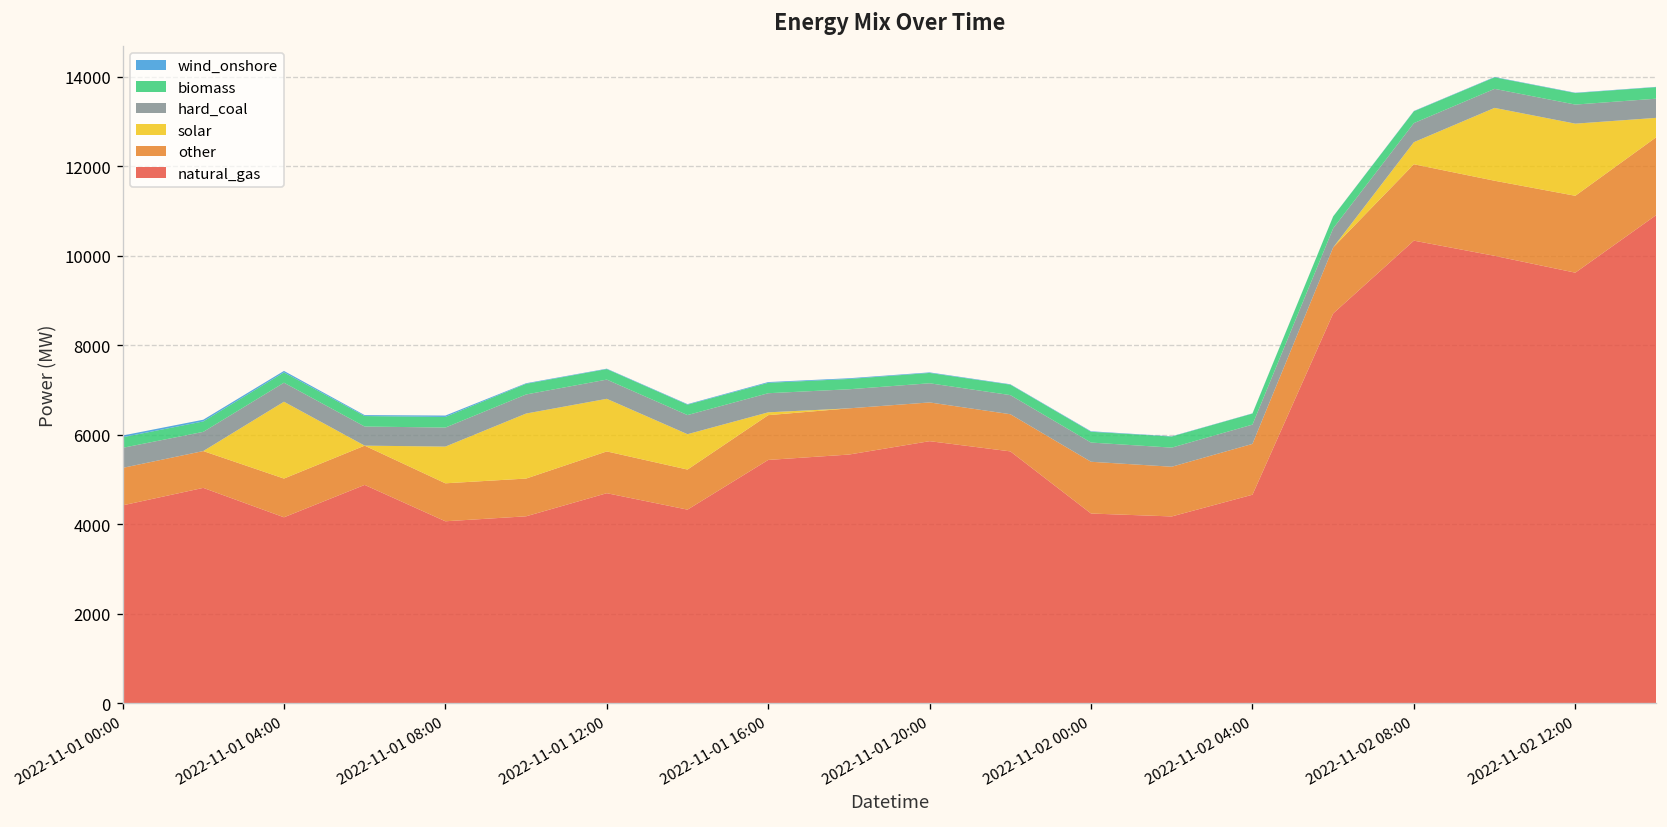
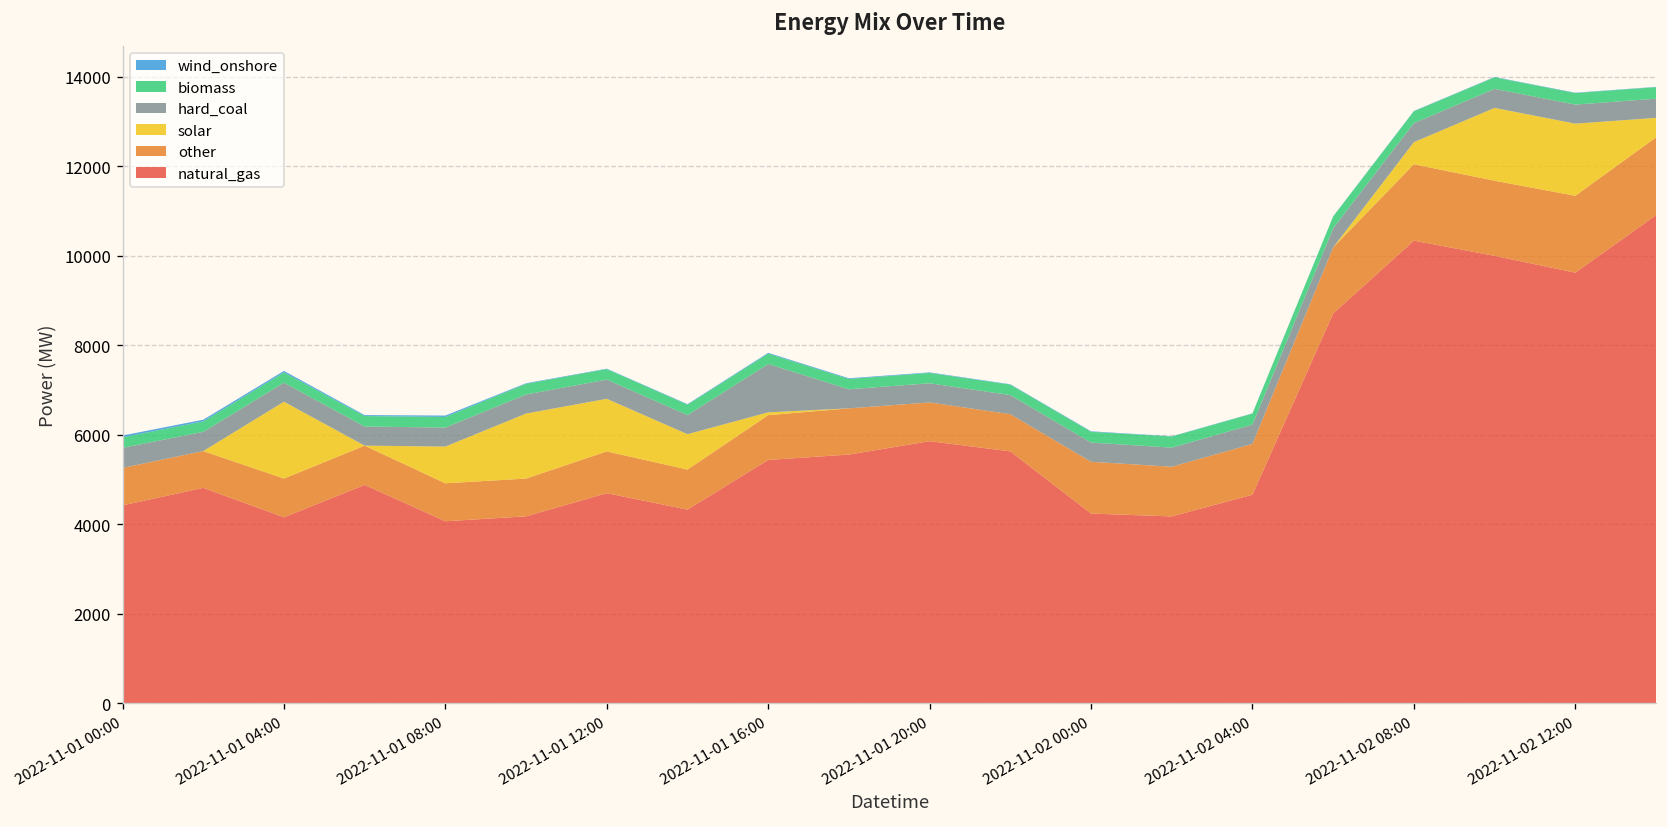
hard_coal, 2022-11-01 16:00: 400 -> 1100
